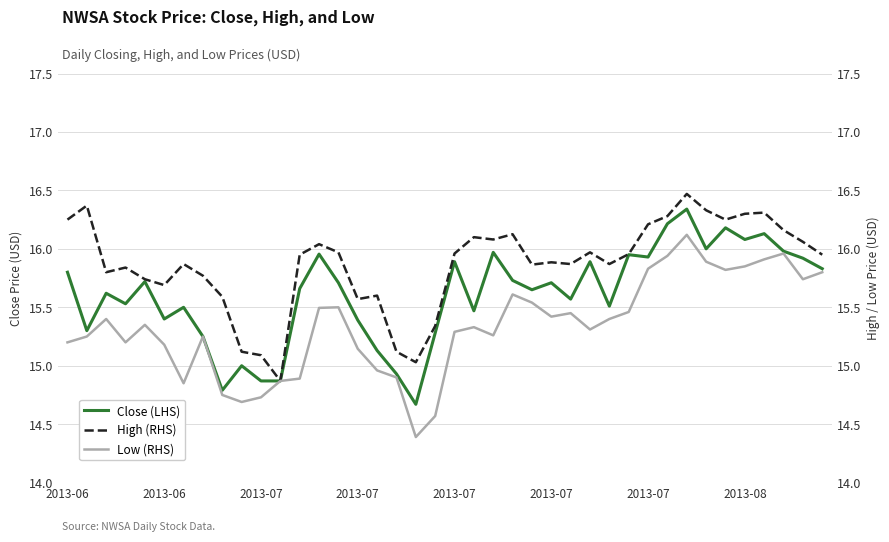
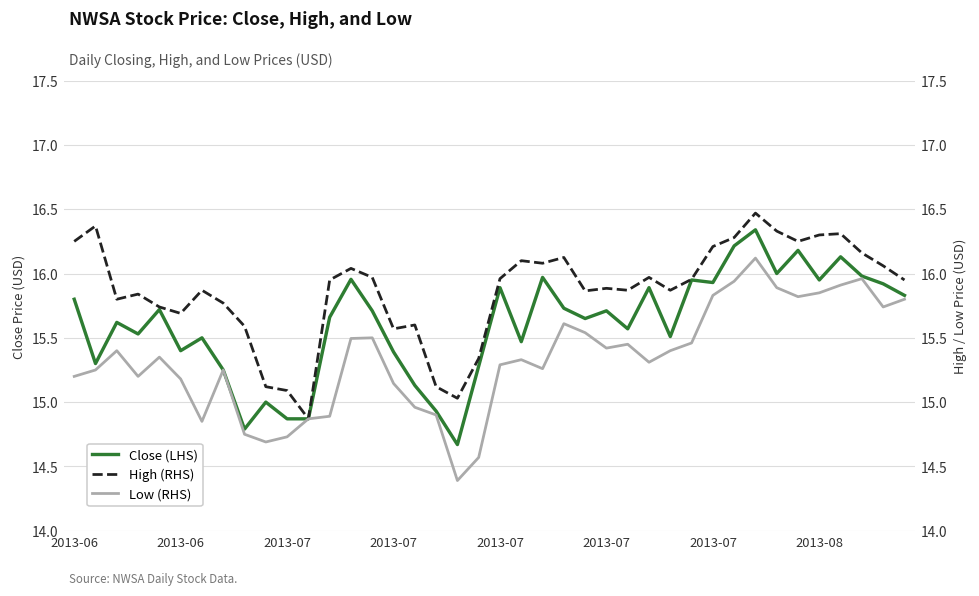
Close (LHS), 2013-08: 16.08 -> 15.95
